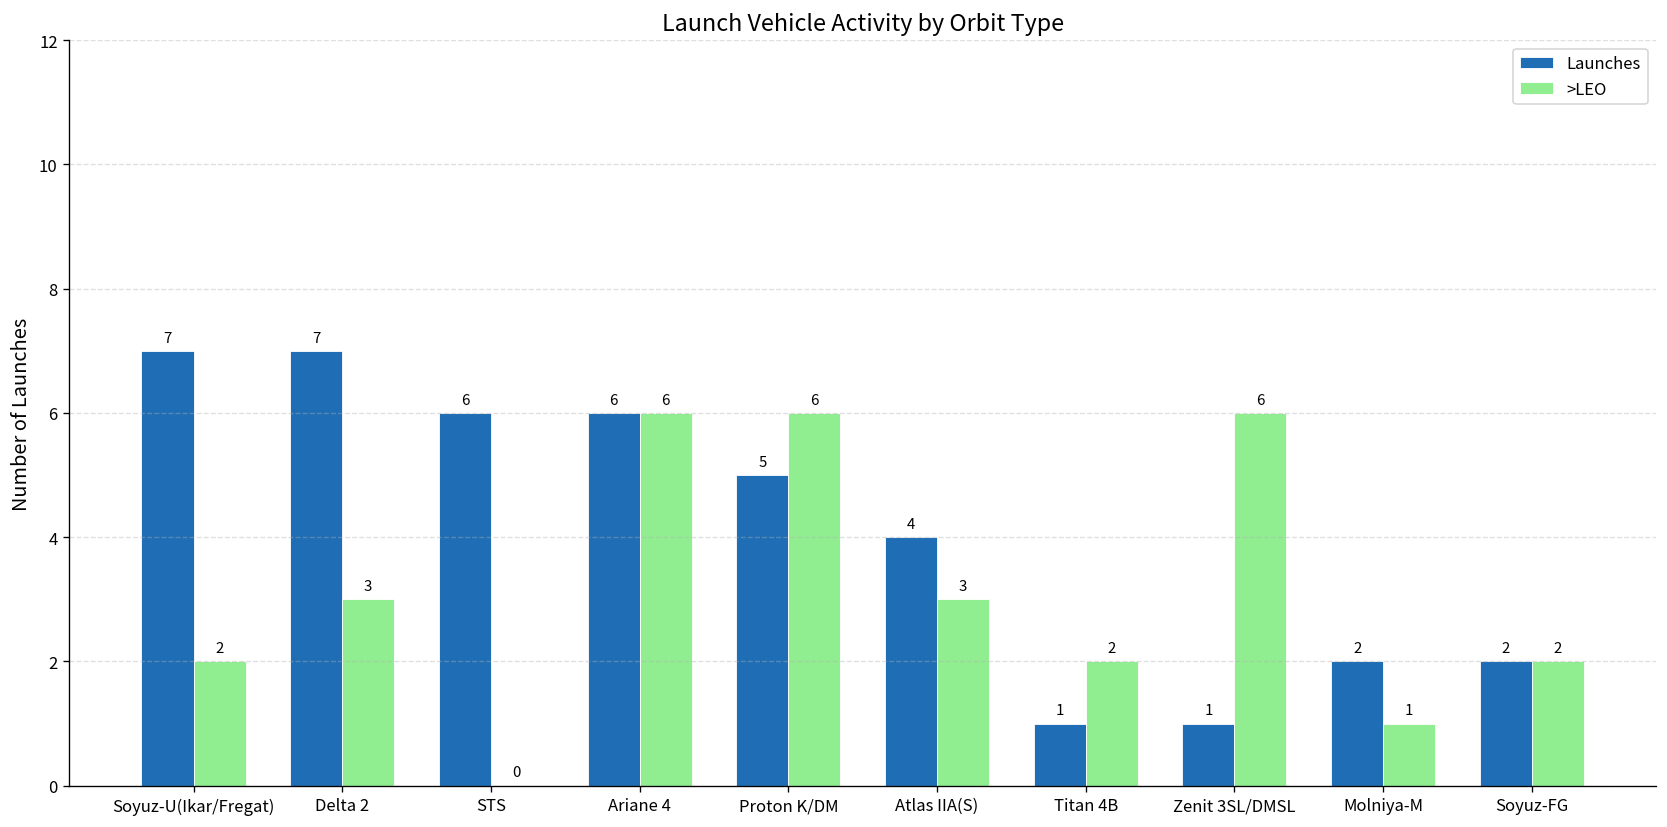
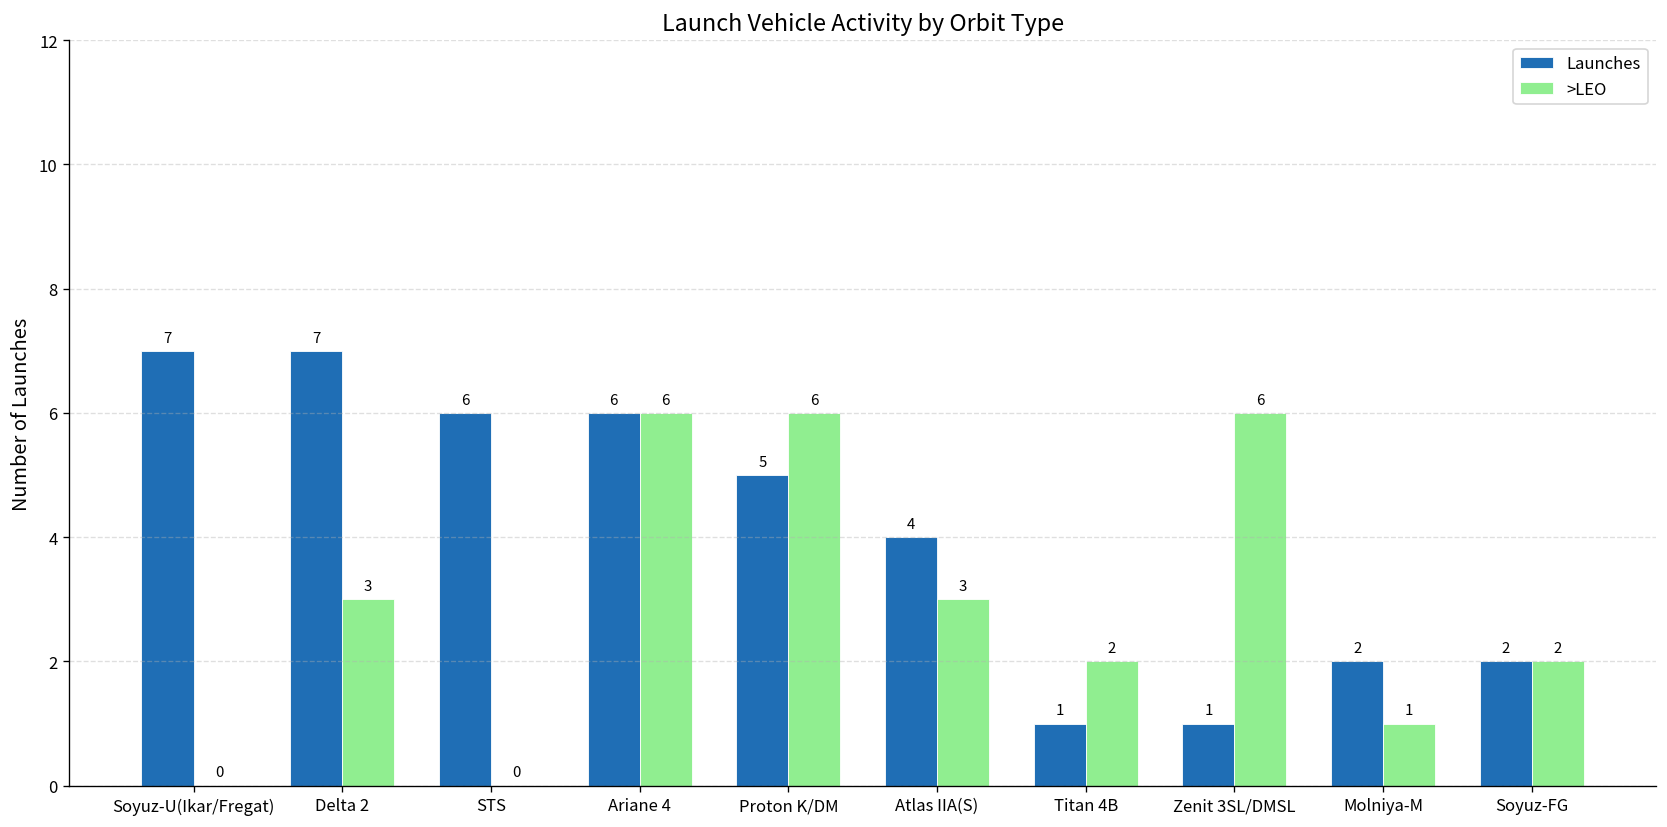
>LEO, Soyuz-U(Ikar/Fregat): 2 -> 0
